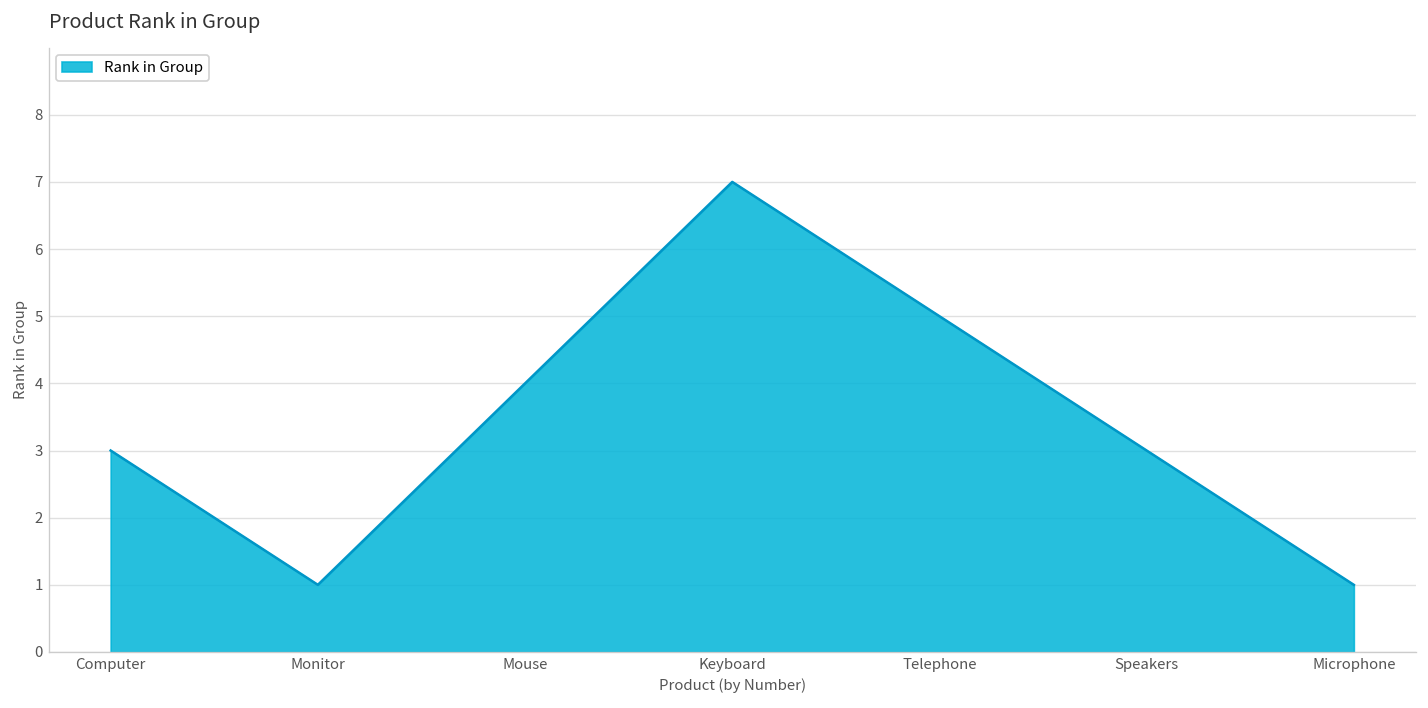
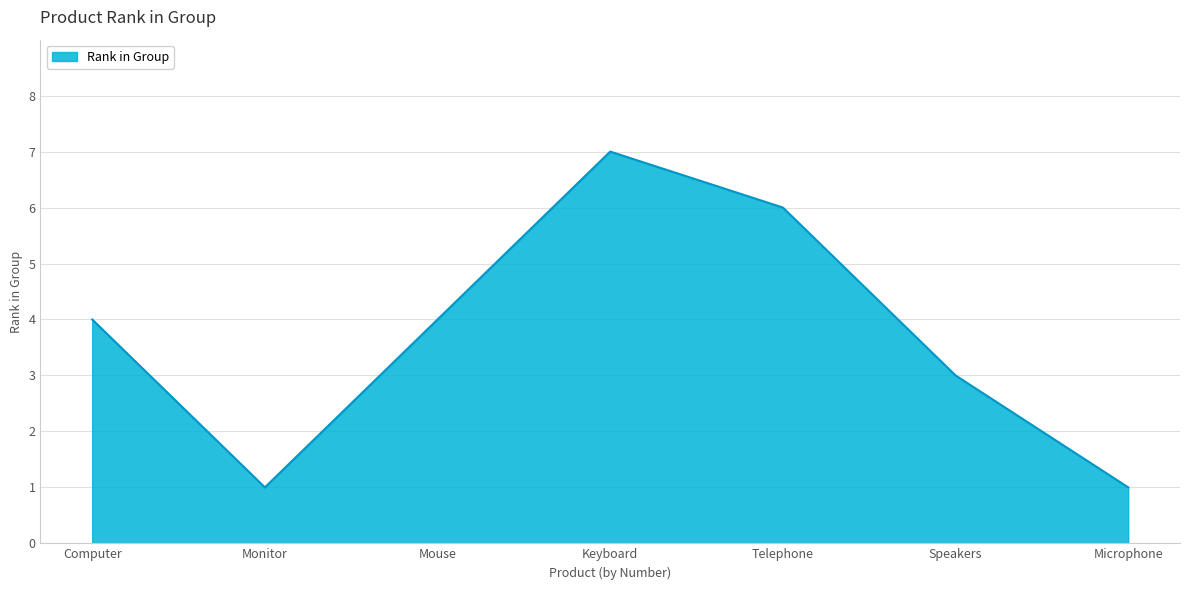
Computer: 3 -> 4
Telephone: 5 -> 6
